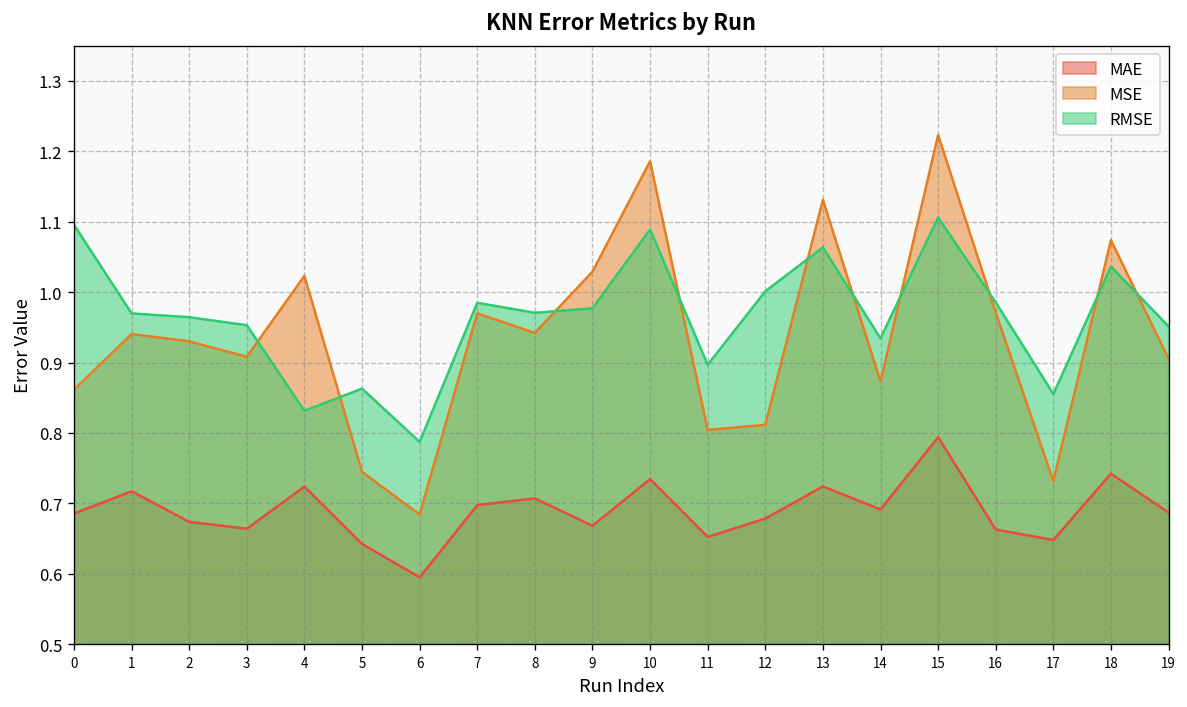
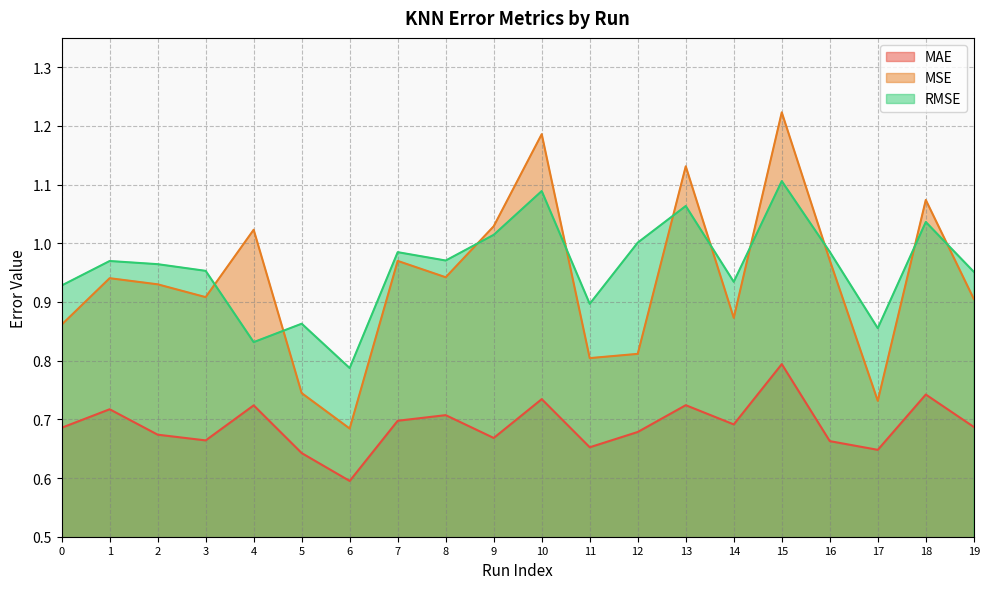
RMSE, 0: 1.10 -> 0.93
RMSE, 9: 0.98 -> 1.01
